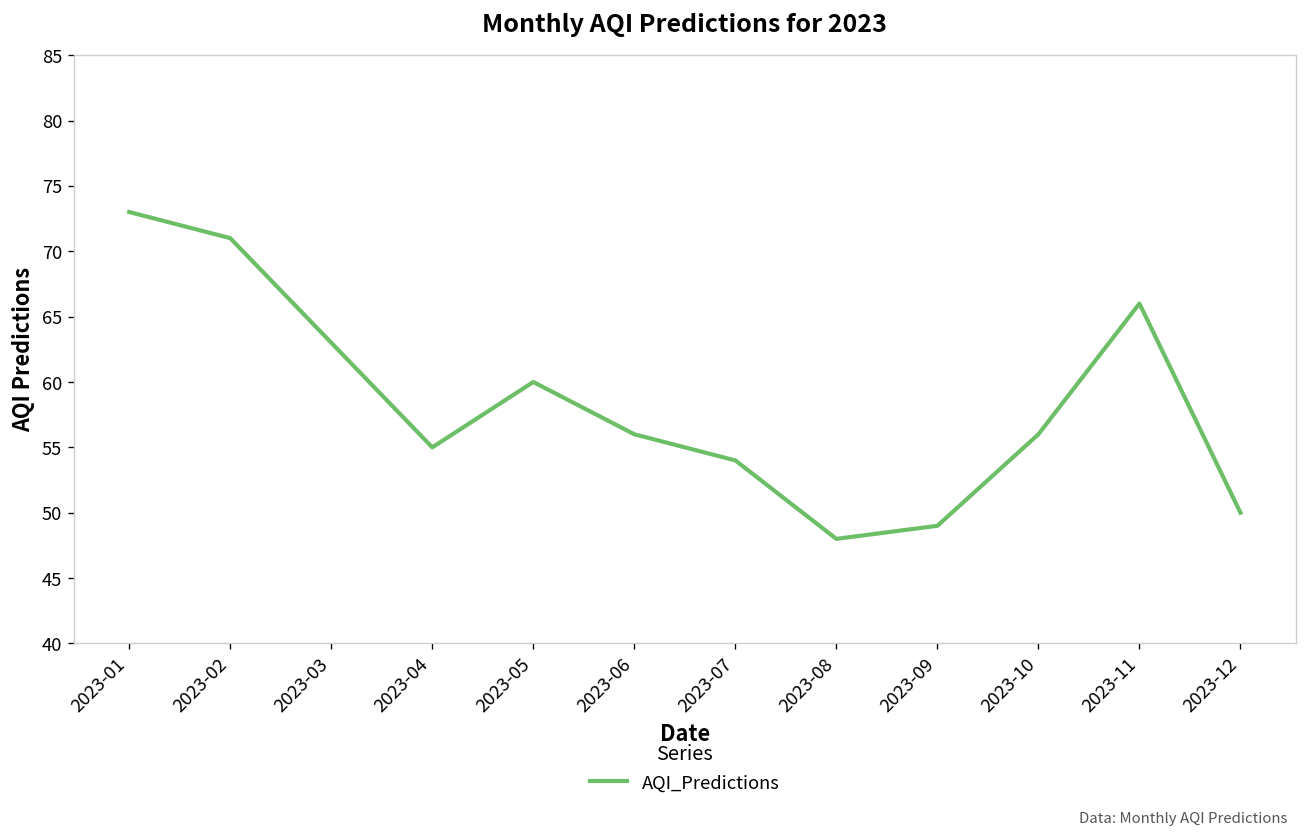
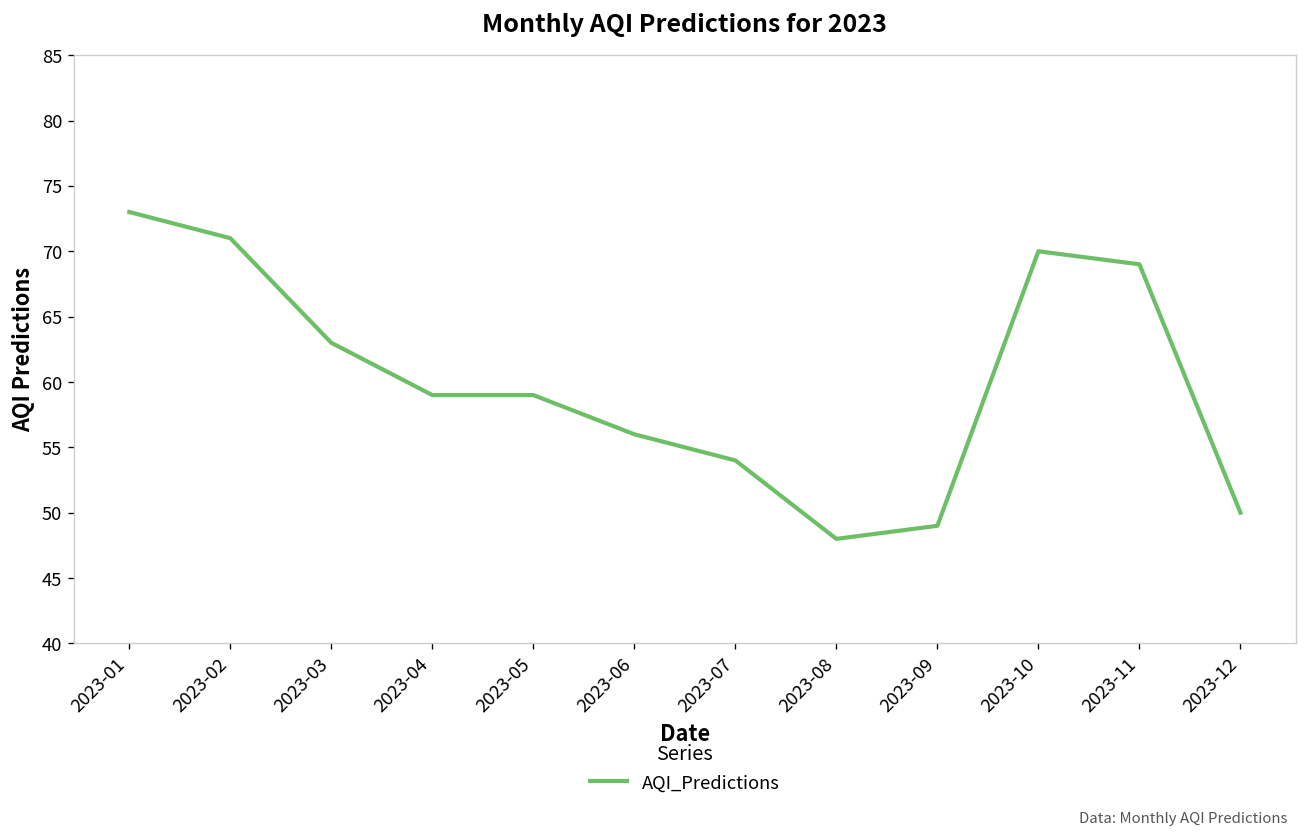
2023-04: 55 -> 59
2023-05: 60 -> 59
2023-10: 56 -> 70
2023-11: 66 -> 69
